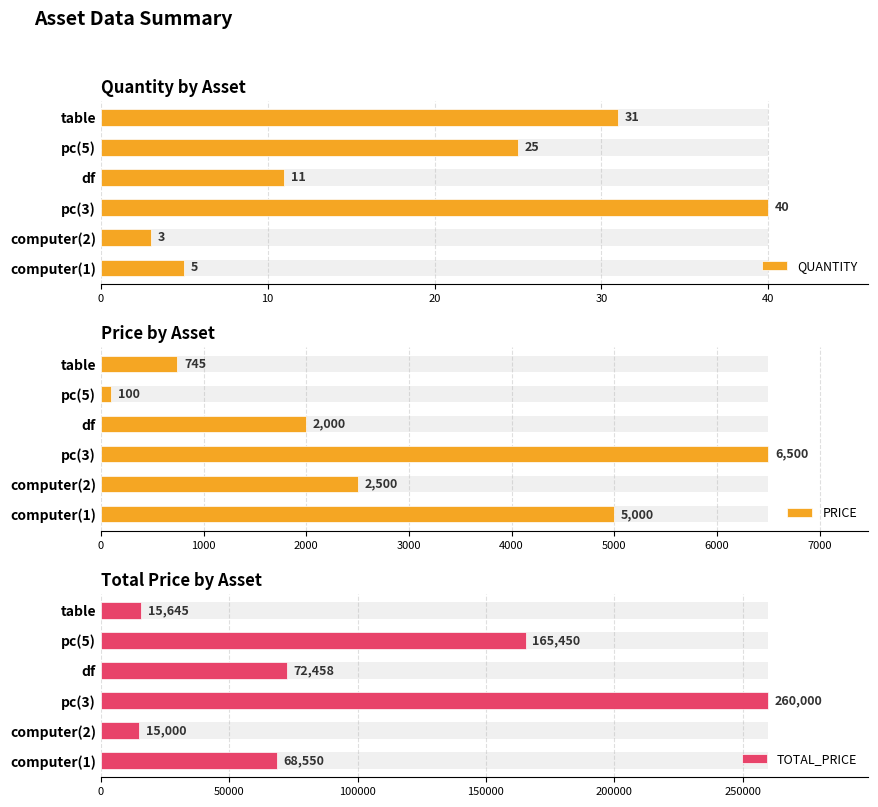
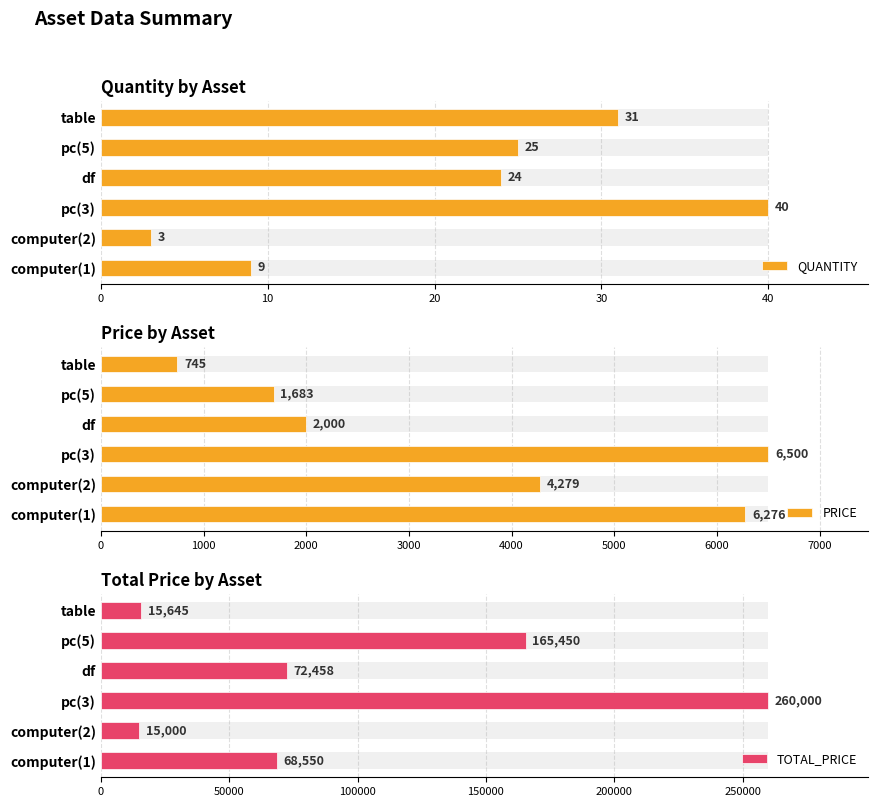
Quantity by Asset, QUANTITY, df: 11 -> 24
Quantity by Asset, QUANTITY, computer(1): 5 -> 9
Price by Asset, PRICE, pc(5): 100 -> 1,683
Price by Asset, PRICE, computer(2): 2,500 -> 4,279
Price by Asset, PRICE, computer(1): 5,000 -> 6,276
